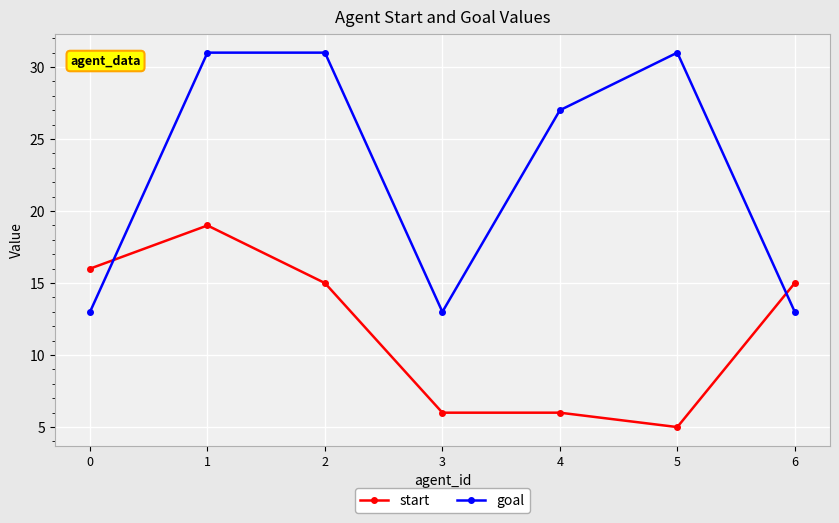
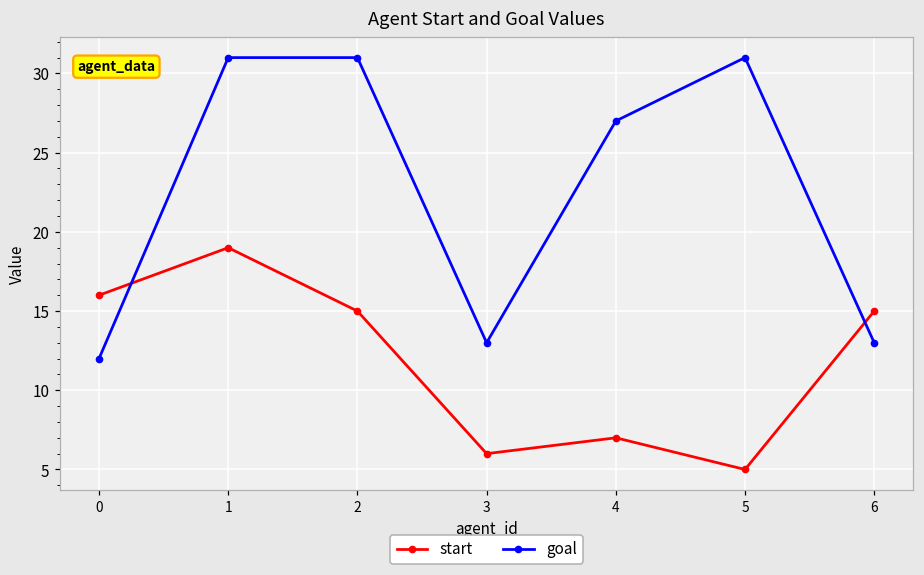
goal, 0: 13 -> 12
start, 4: 6 -> 7
